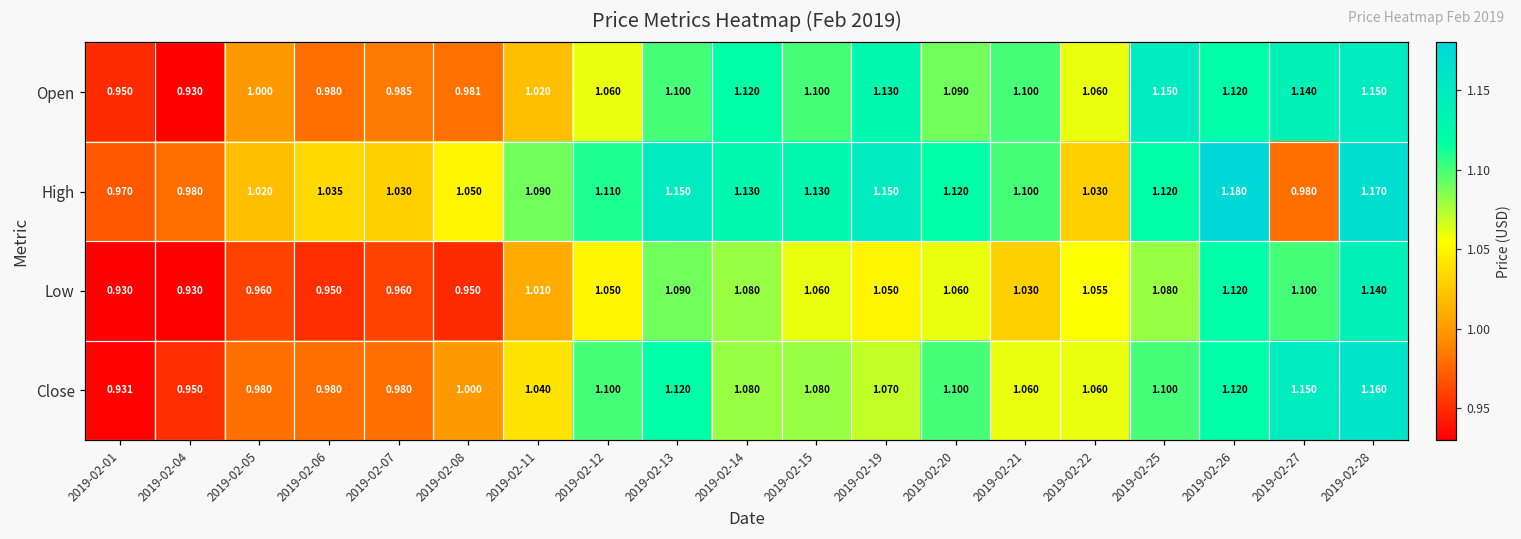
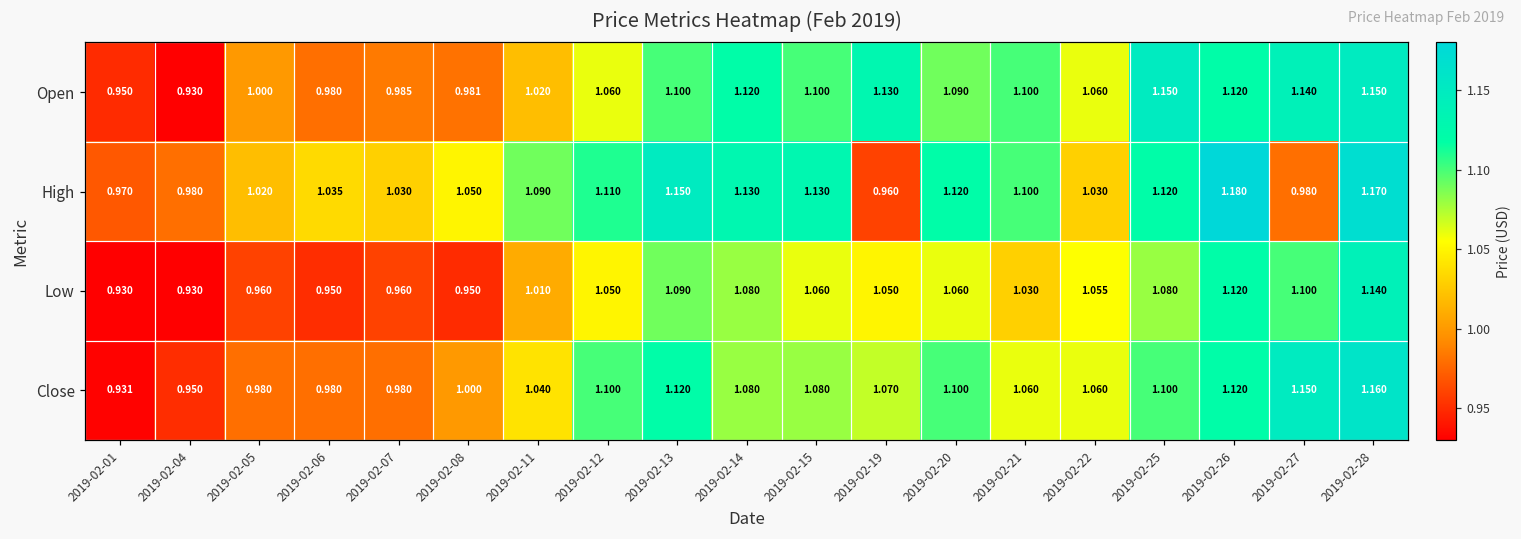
High, 2019-02-19: 1.150 -> 0.960
